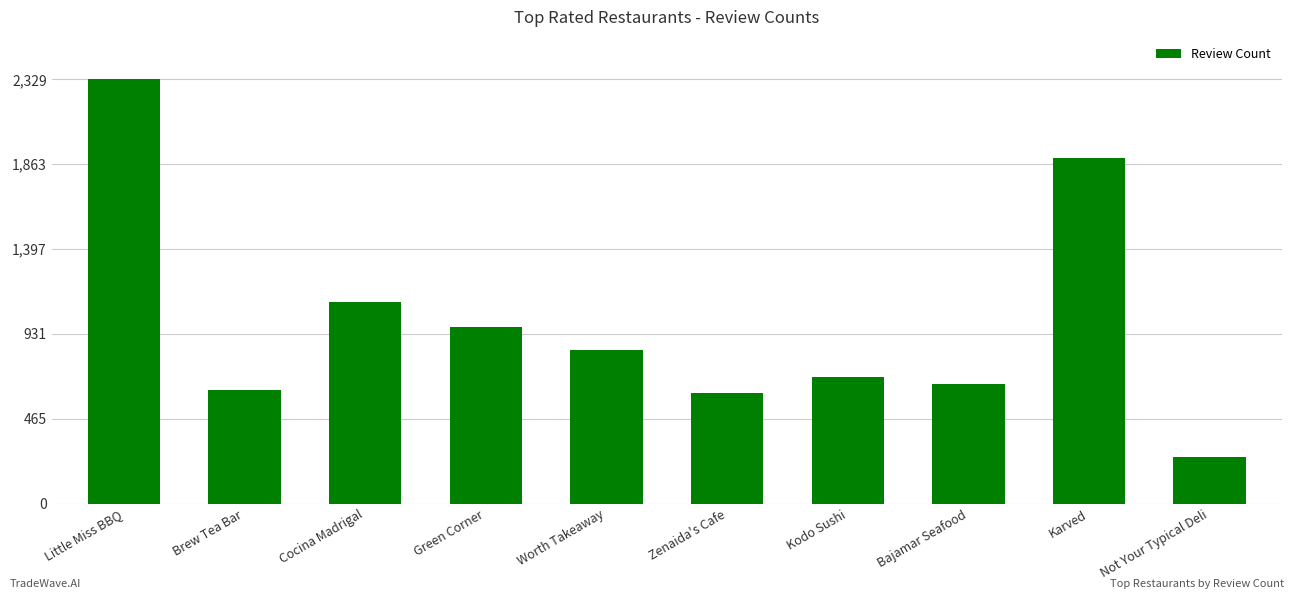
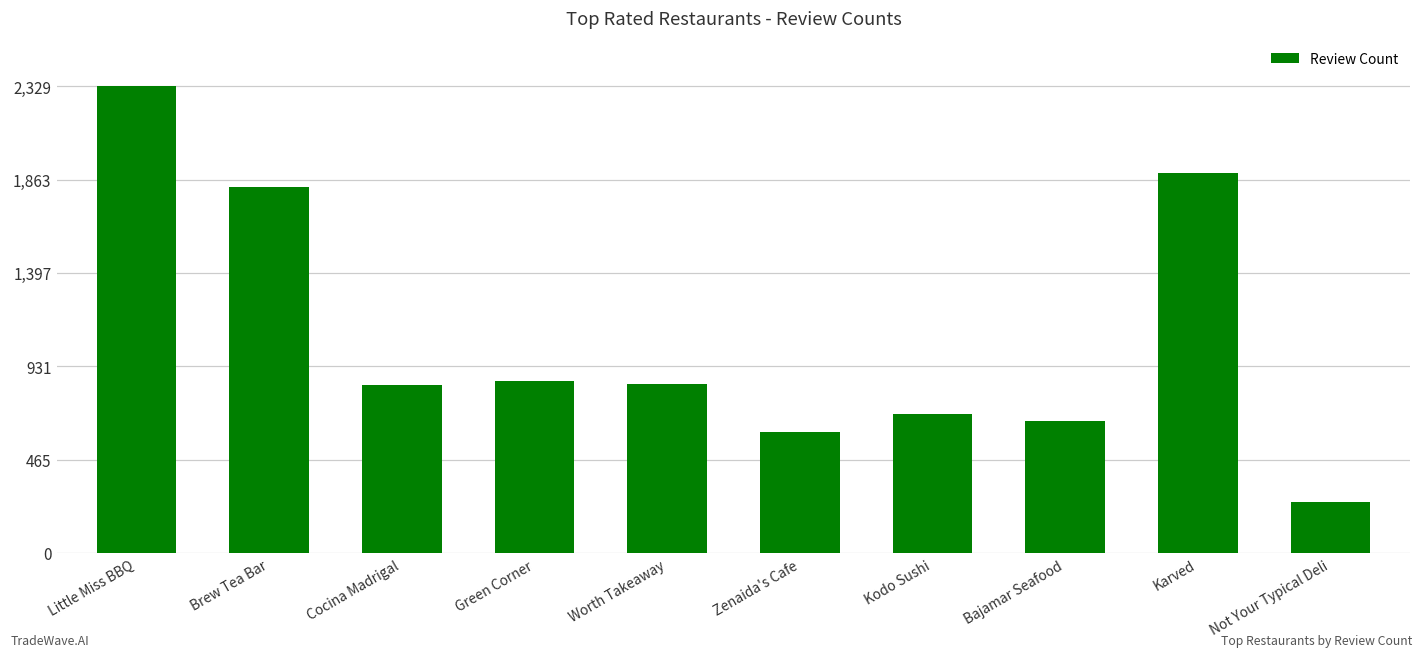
Brew Tea Bar: 620 -> 1,830
Cocina Madrigal: 1,110 -> 840
Green Corner: 970 -> 860
